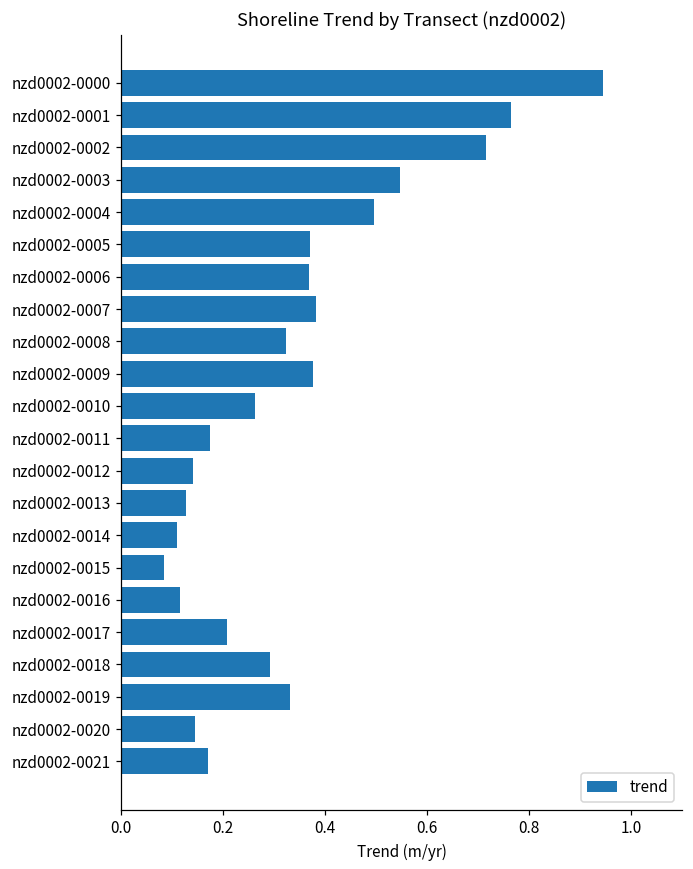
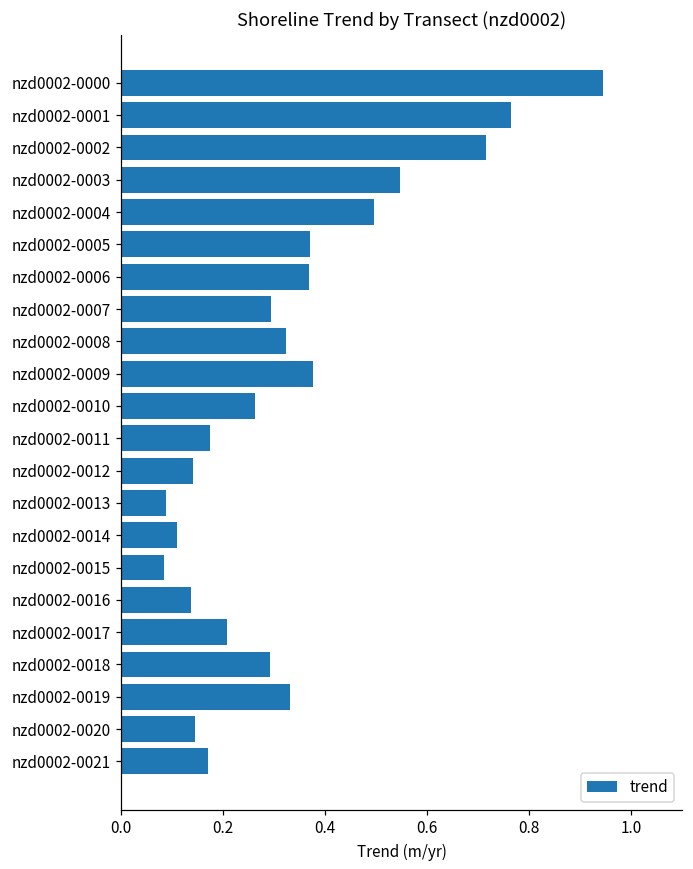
nzd0002-0007: 0.38 -> 0.29
nzd0002-0013: 0.13 -> 0.09
nzd0002-0016: 0.12 -> 0.14
